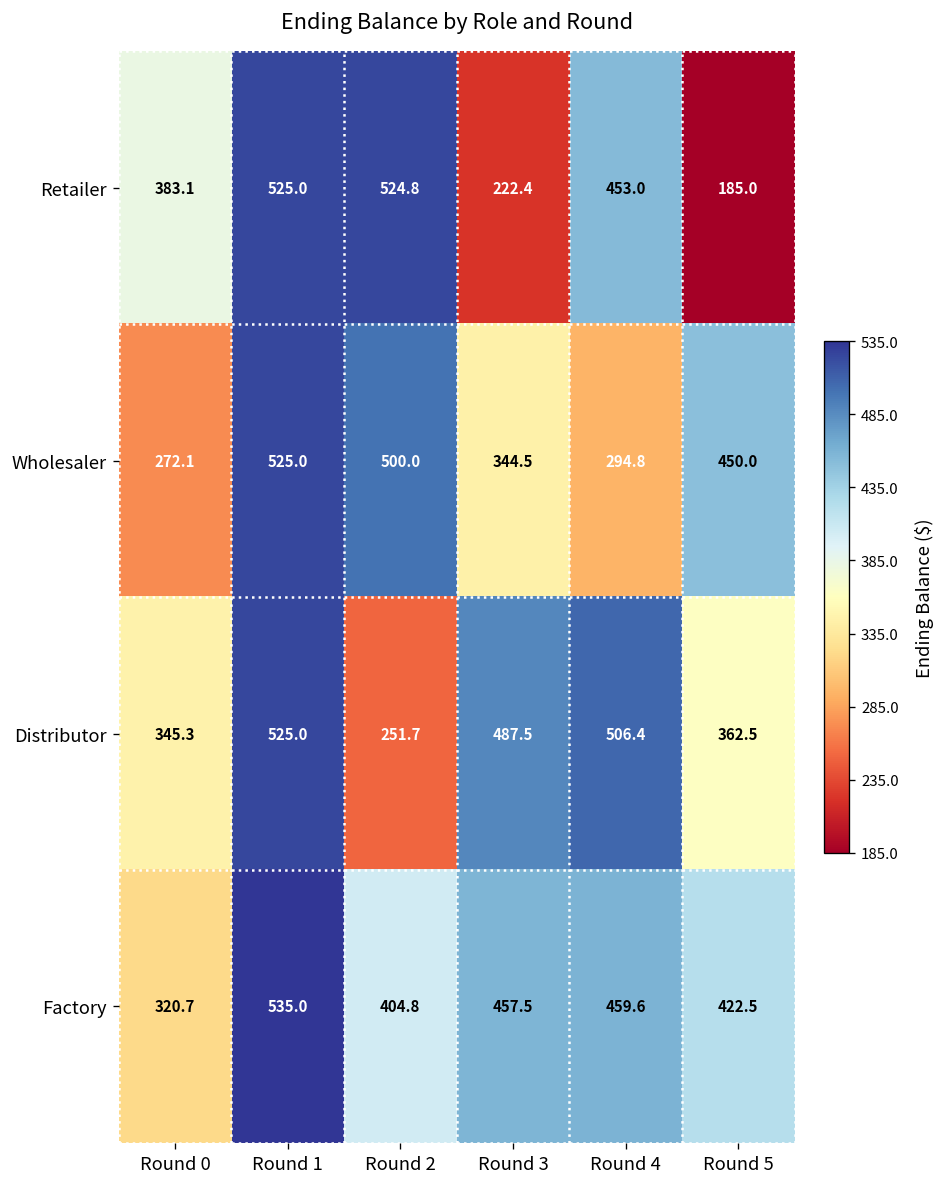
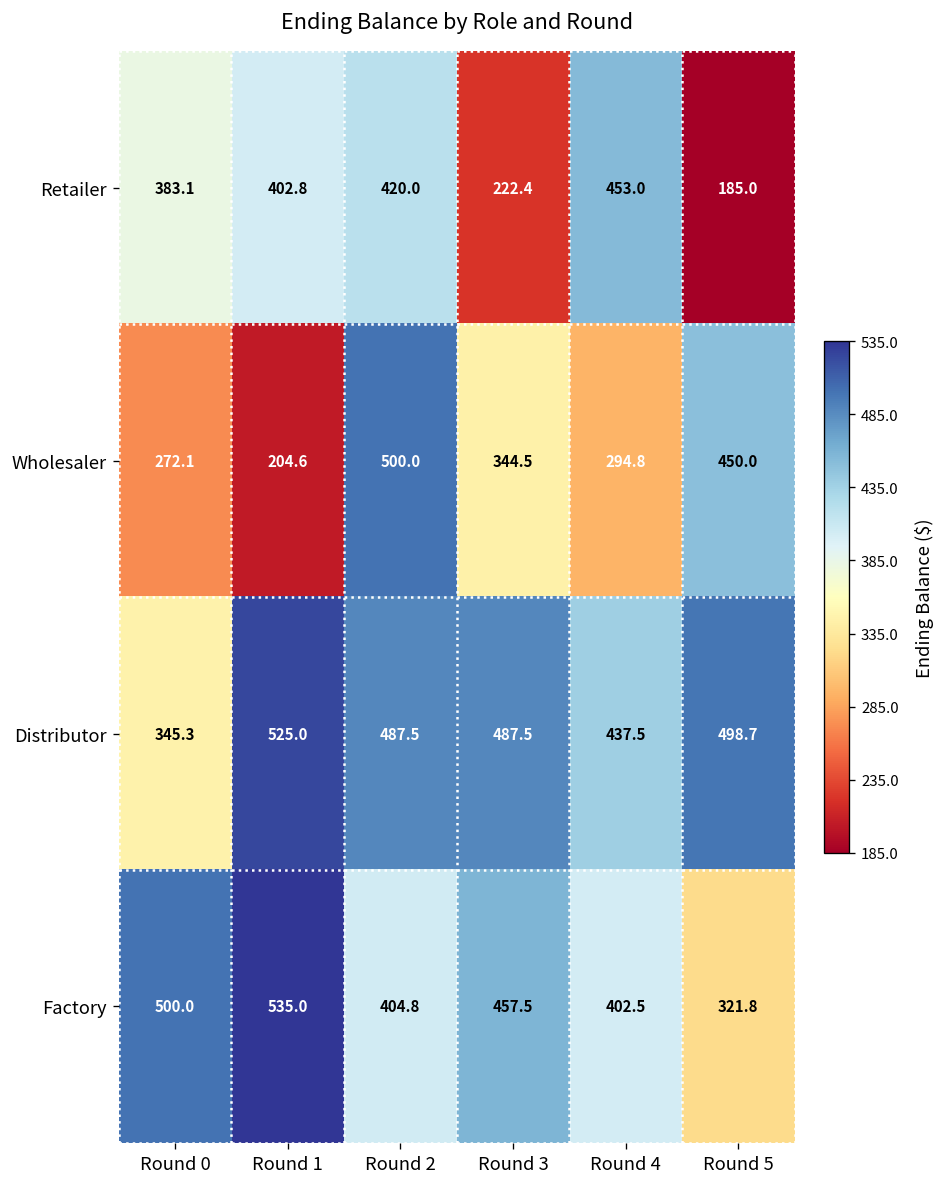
Retailer, Round 1: 525.0 -> 402.8
Retailer, Round 2: 524.8 -> 420.0
Wholesaler, Round 1: 525.0 -> 204.6
Distributor, Round 2: 251.7 -> 487.5
Distributor, Round 4: 506.4 -> 437.5
Distributor, Round 5: 362.5 -> 498.7
Factory, Round 0: 320.7 -> 500.0
Factory, Round 4: 459.6 -> 402.5
Factory, Round 5: 422.5 -> 321.8
